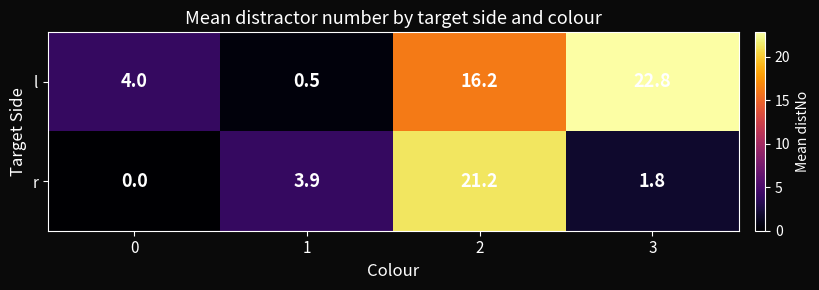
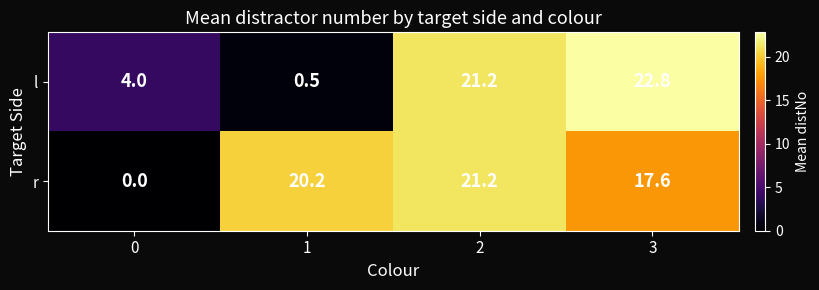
l, 2: 16.2 -> 21.2
r, 1: 3.9 -> 20.2
r, 3: 1.8 -> 17.6
